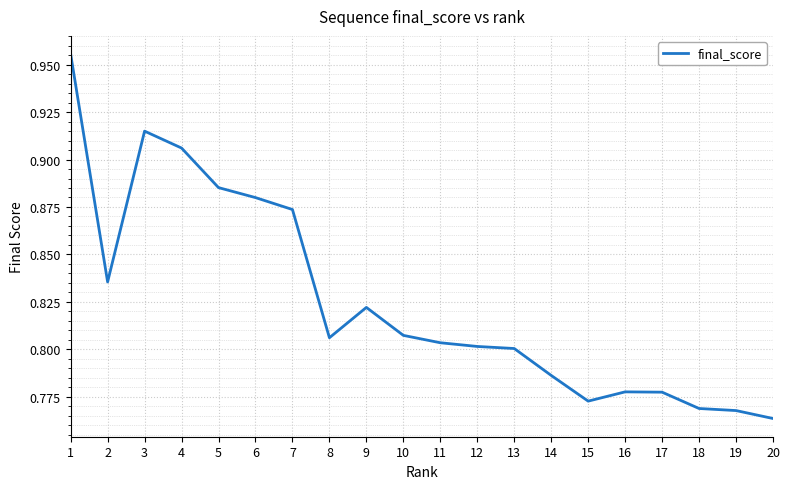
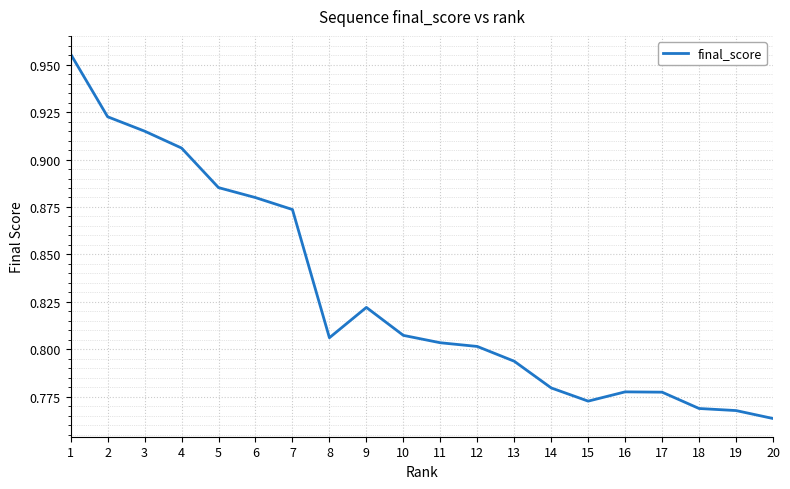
2: 0.835 -> 0.923
13: 0.800 -> 0.794
14: 0.786 -> 0.780
